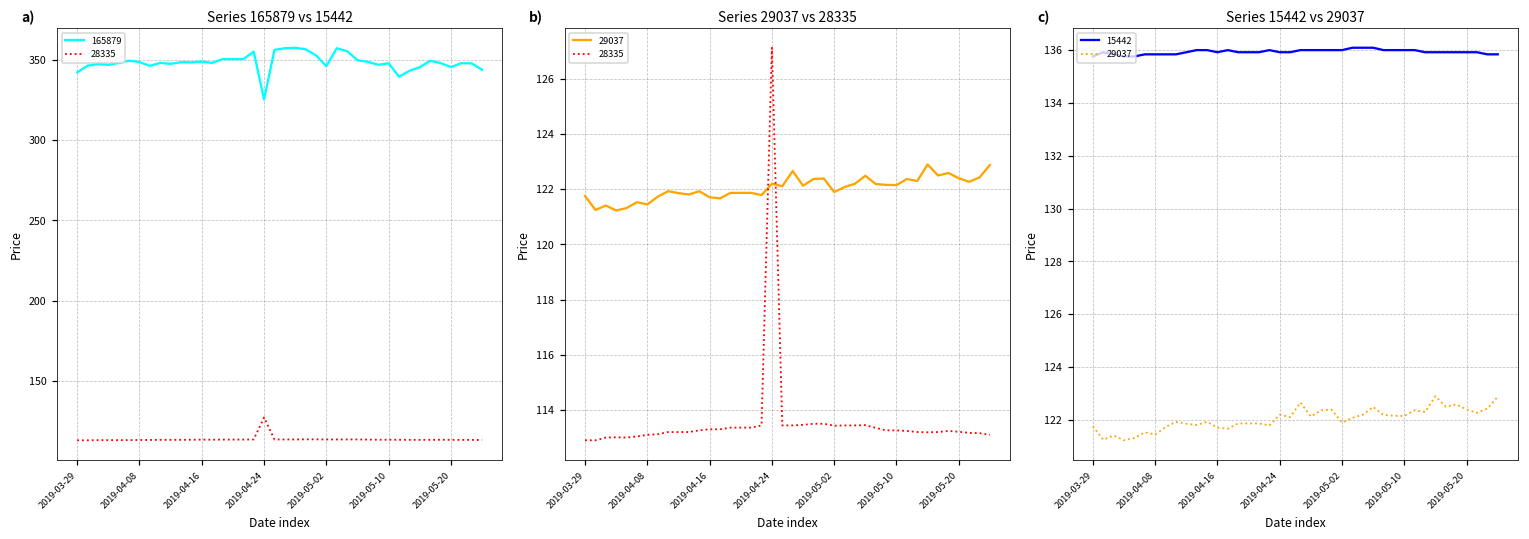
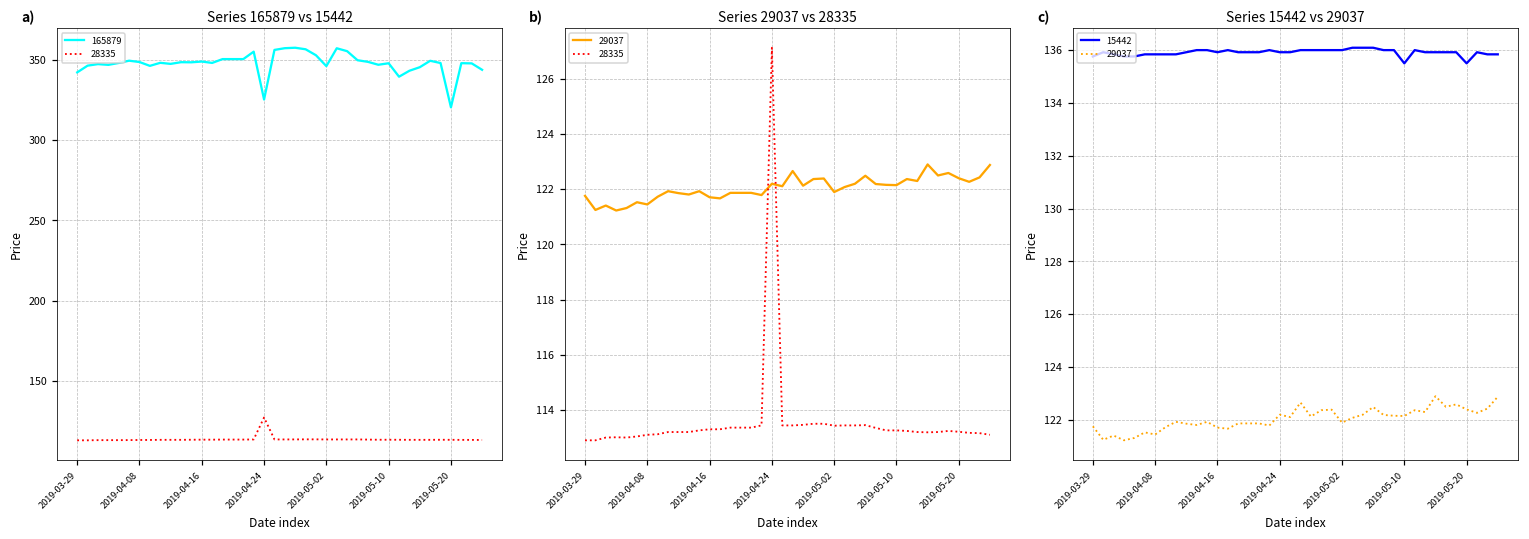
Series 165879 vs 15442, 165879, 2019-05-20: 346 -> 320
Series 15442 vs 29037, 15442, 2019-05-10: 136.0 -> 135.5
Series 15442 vs 29037, 15442, 2019-05-20: 135.9 -> 135.5
